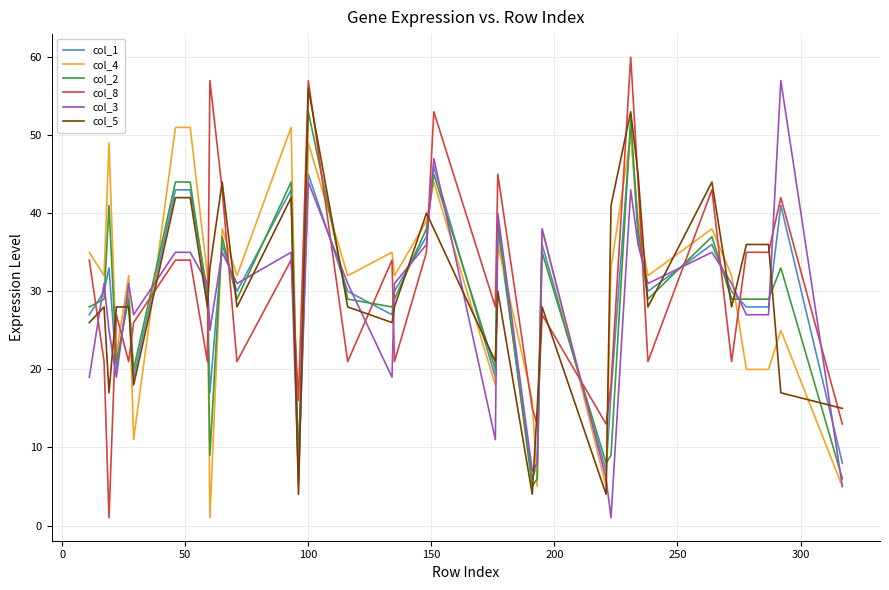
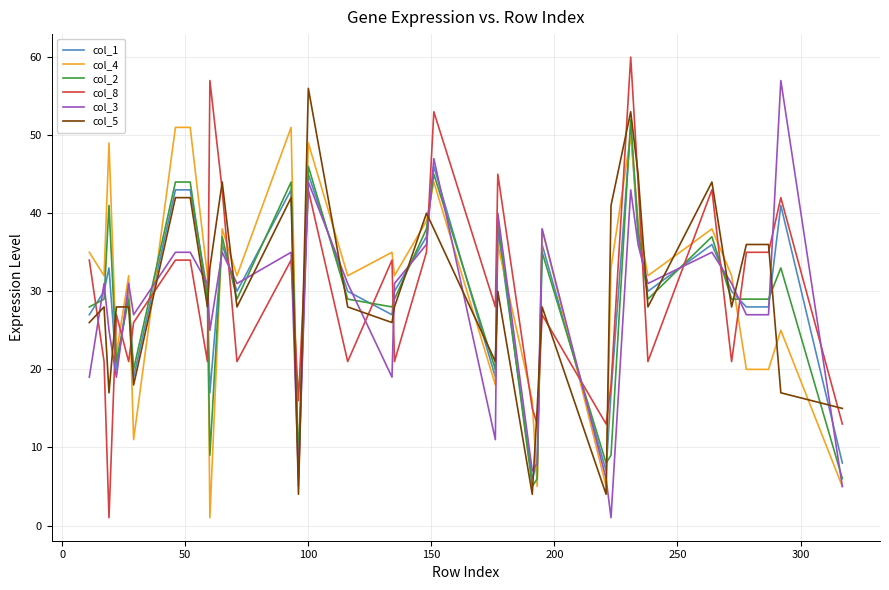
col_2, 100: 53 -> 46
col_8, 100: 57 -> 43
